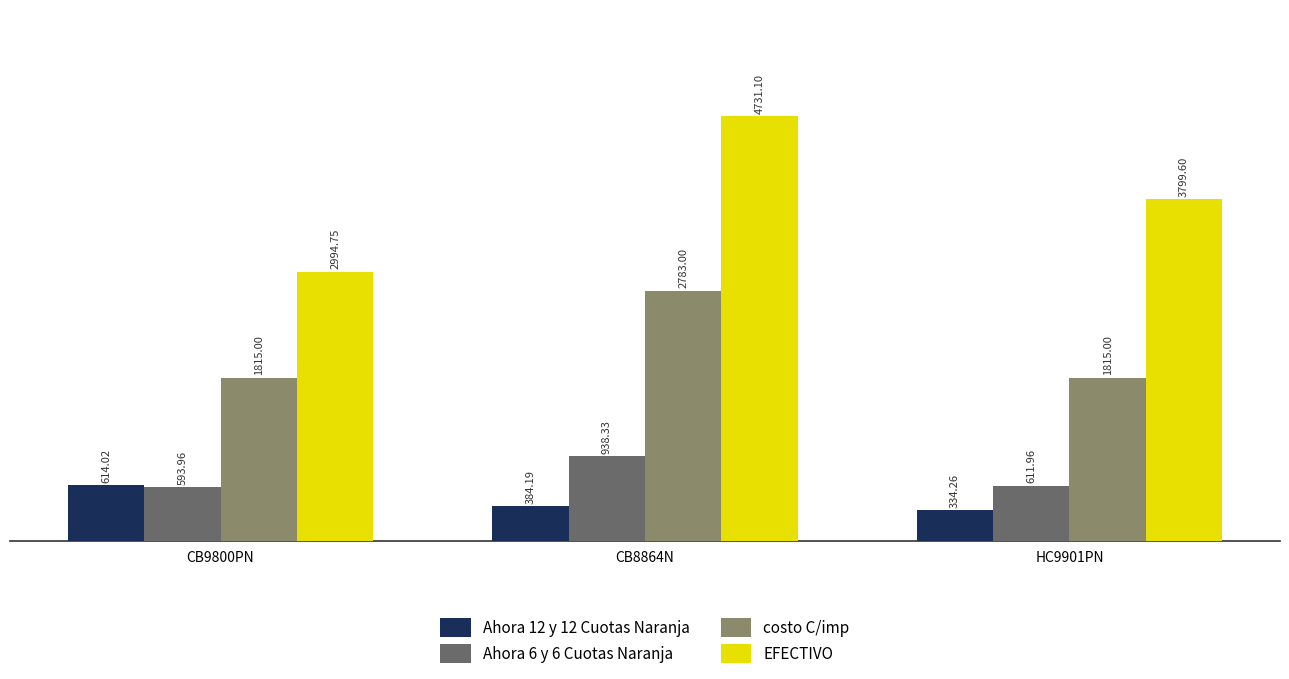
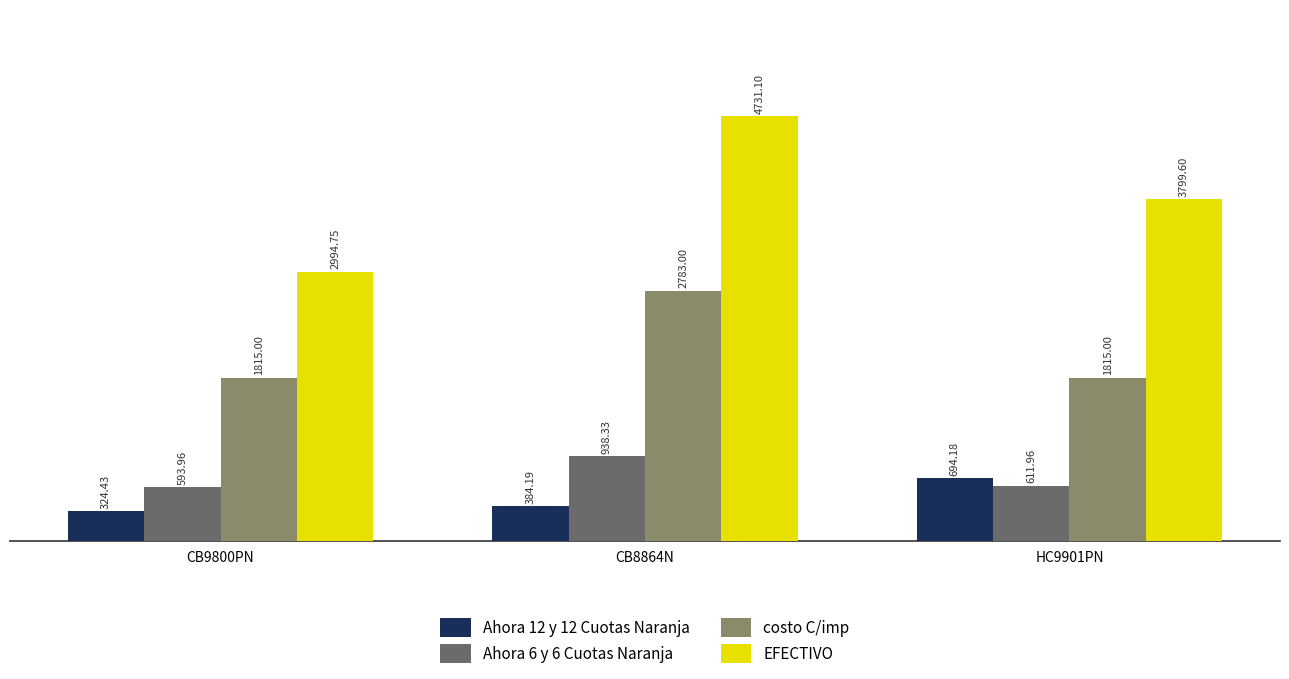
Ahora 12 y 12 Cuotas Naranja, CB9800PN: 614.02 -> 324.43
Ahora 12 y 12 Cuotas Naranja, HC9901PN: 334.26 -> 694.18
